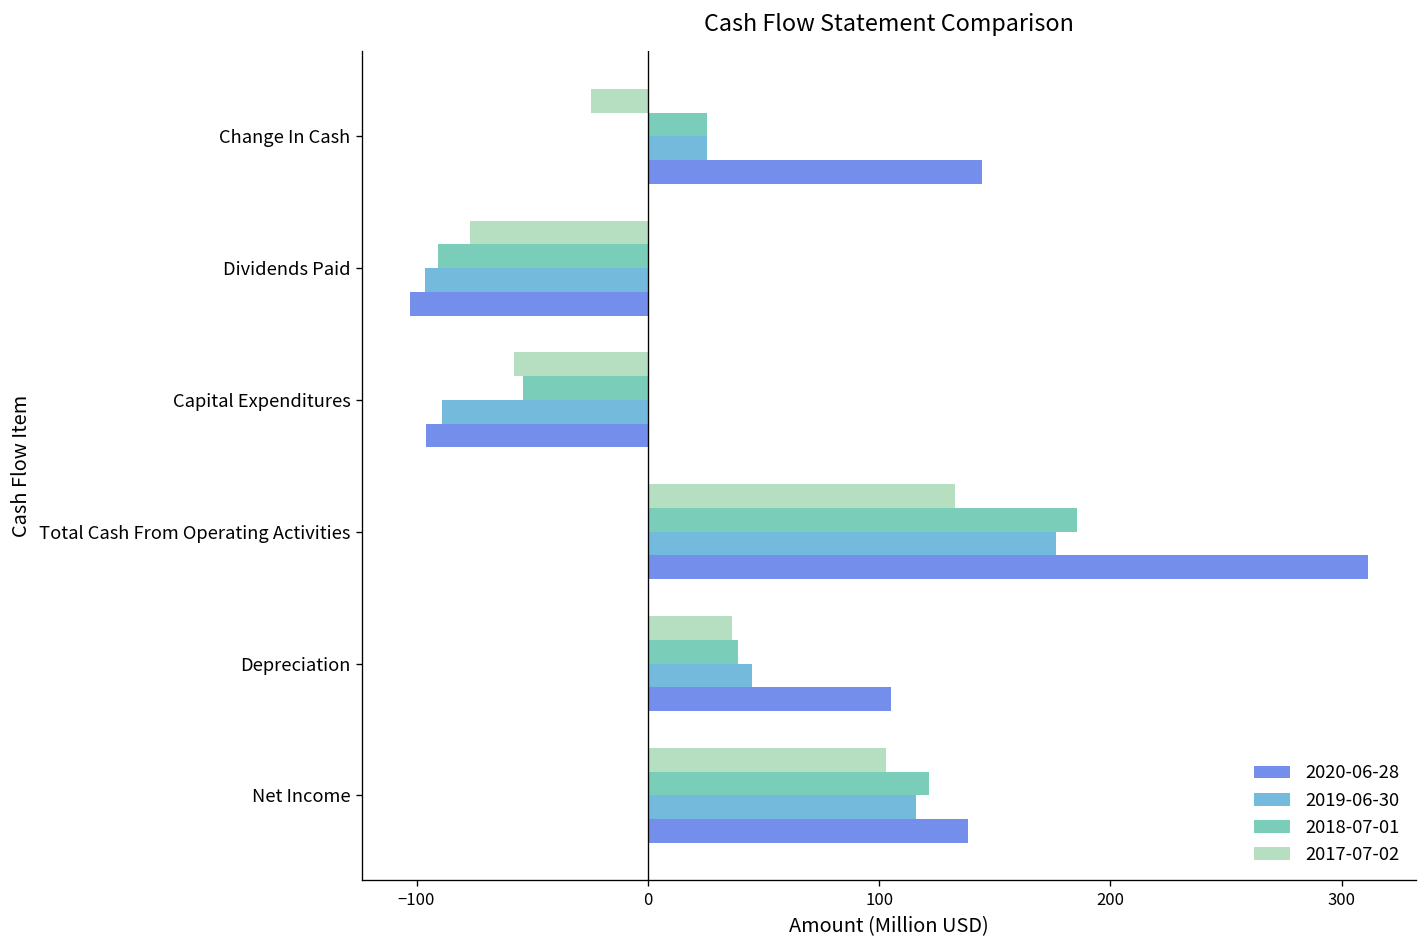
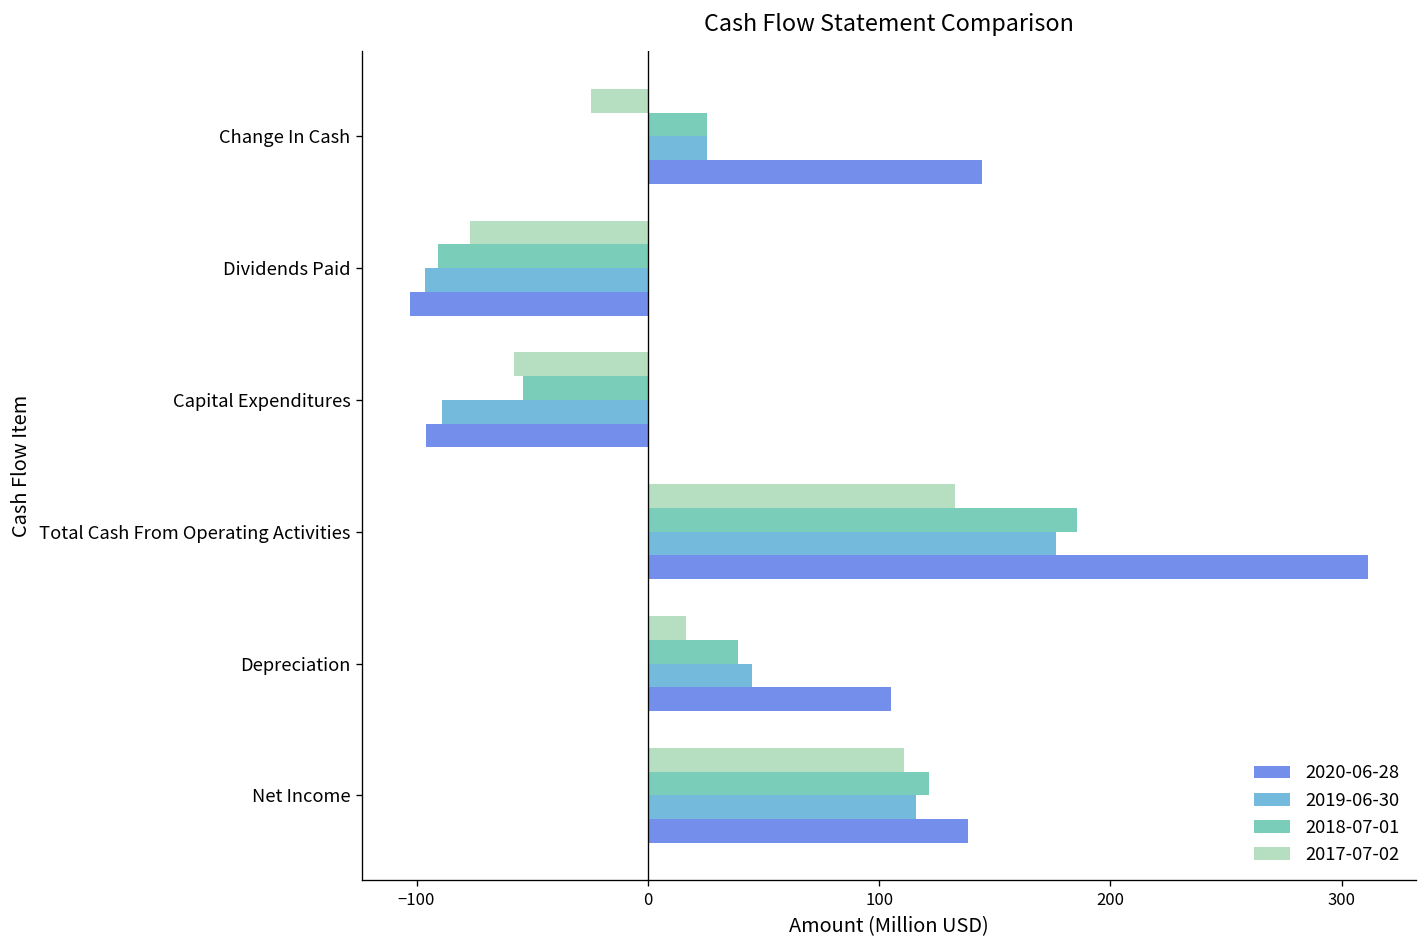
2017-07-02, Depreciation: 36 -> 16
2017-07-02, Net Income: 103 -> 111
